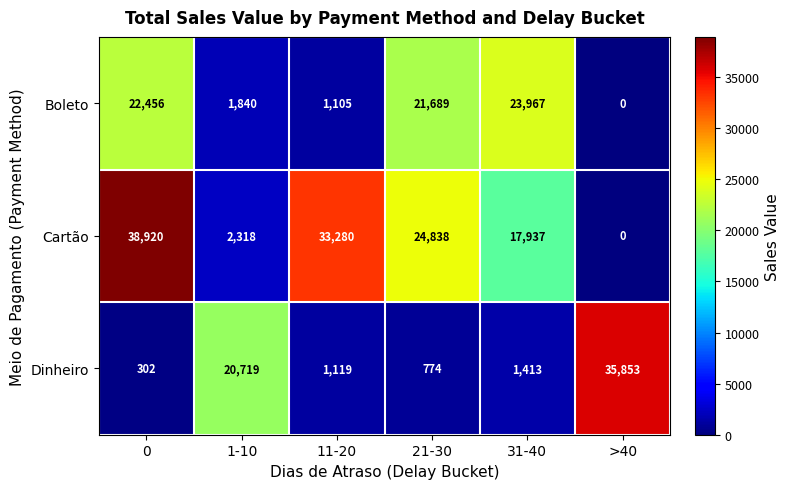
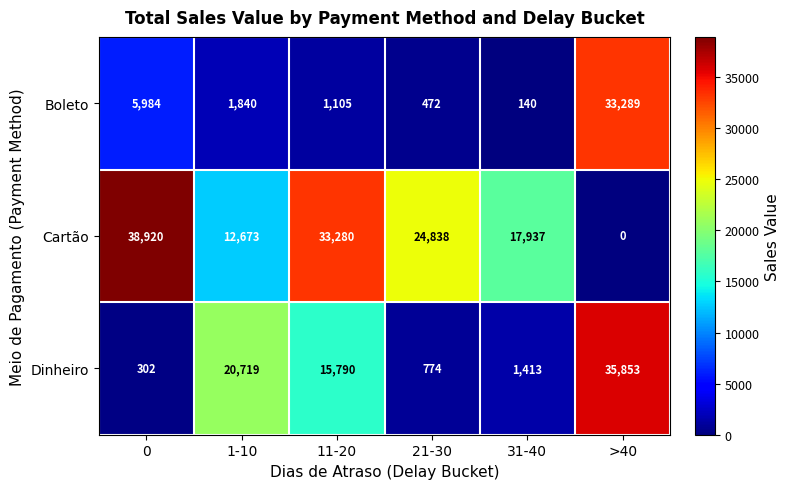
Boleto, 0: 22,456 -> 5,984
Boleto, 21-30: 21,689 -> 472
Boleto, 31-40: 23,967 -> 140
Boleto, >40: 0 -> 33,289
Cartão, 1-10: 2,318 -> 12,673
Dinheiro, 11-20: 1,119 -> 15,790
